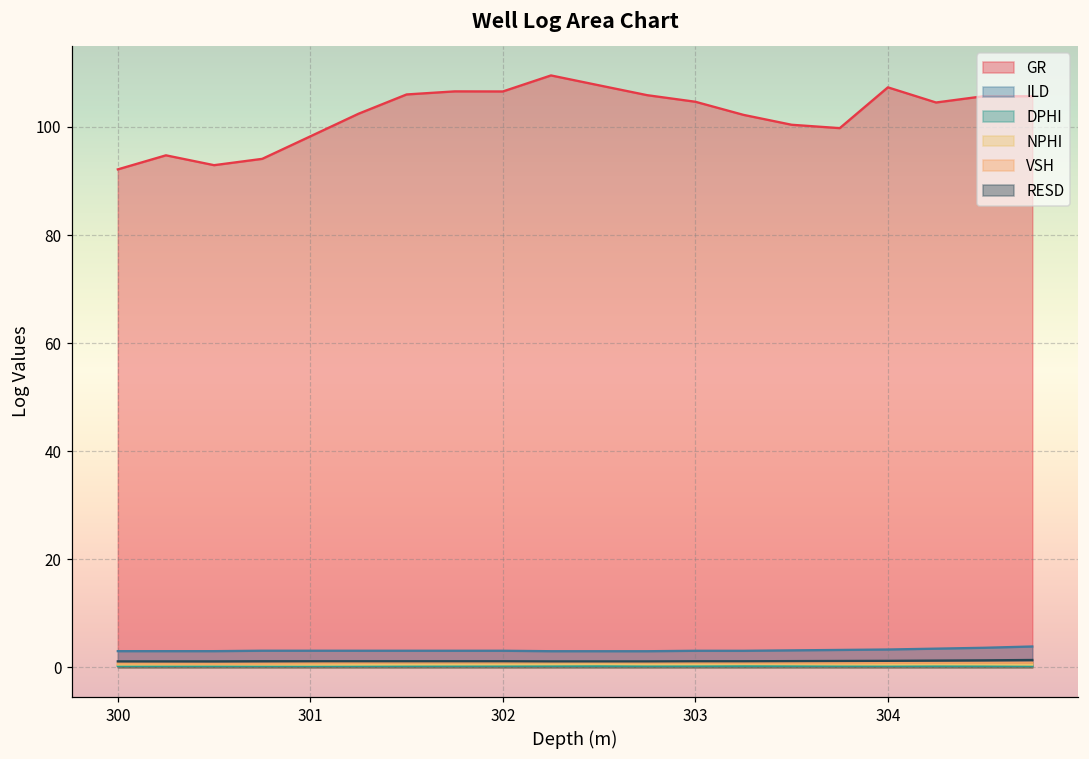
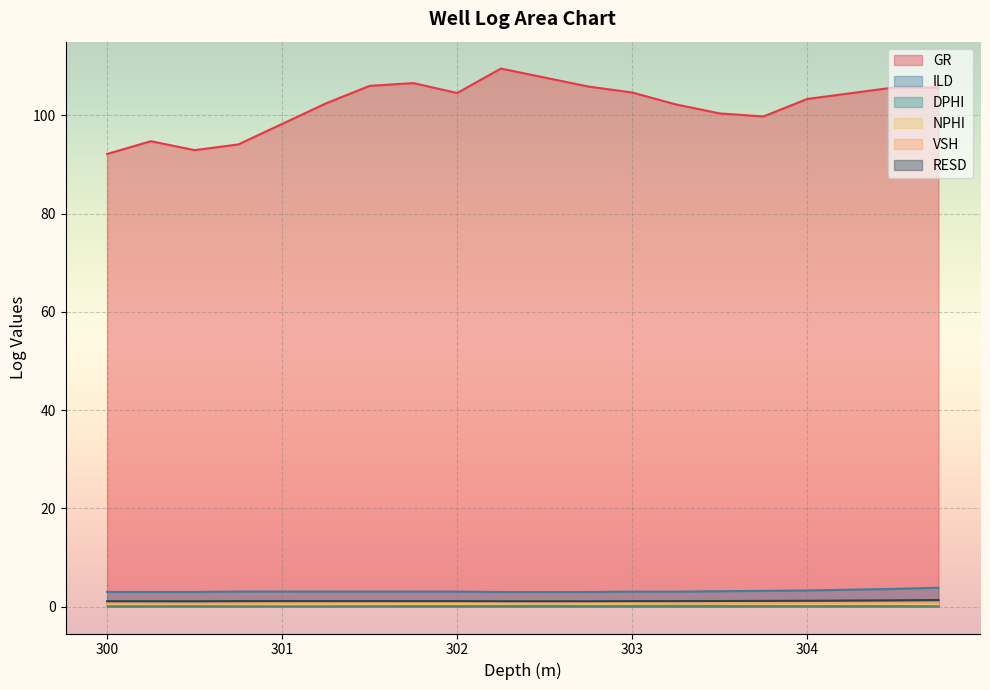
GR, 302: 107 -> 105
GR, 304: 107 -> 103
